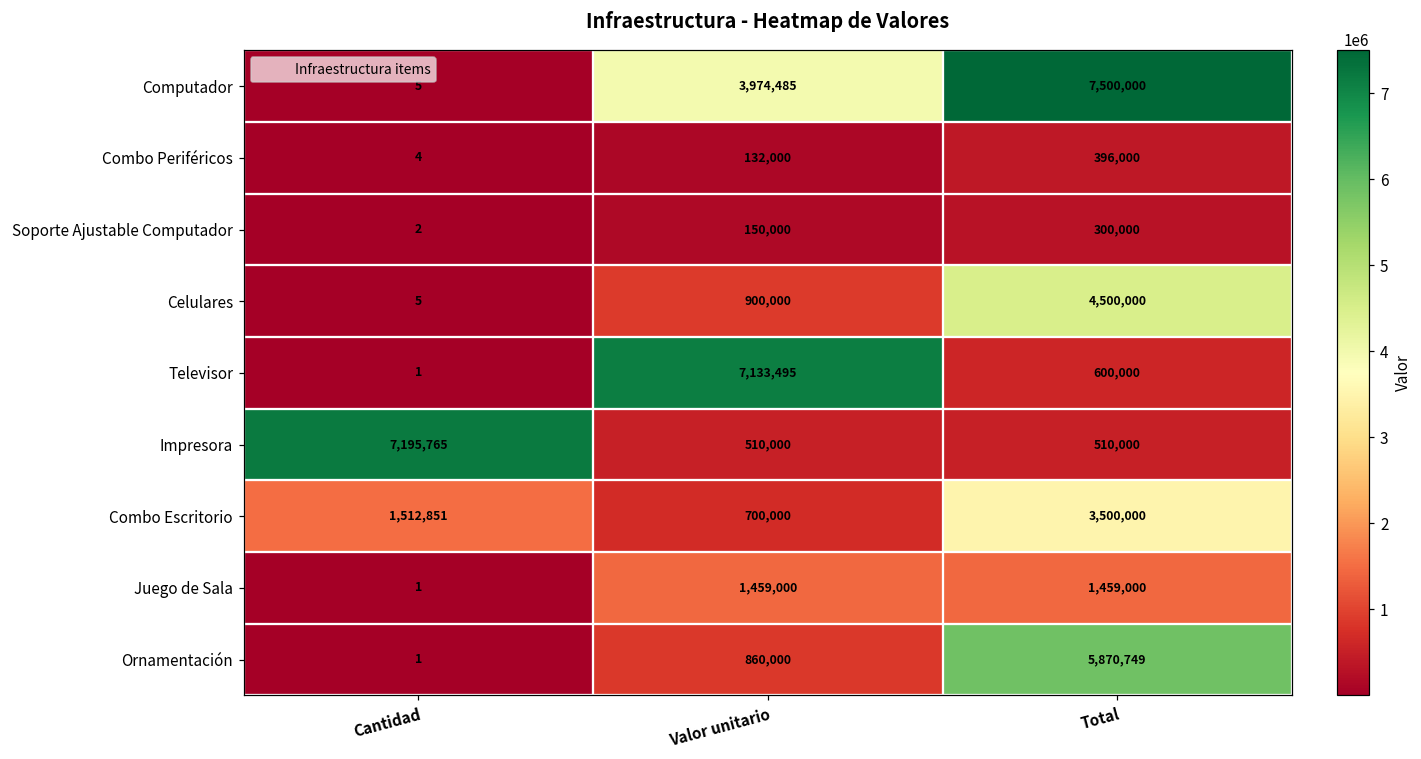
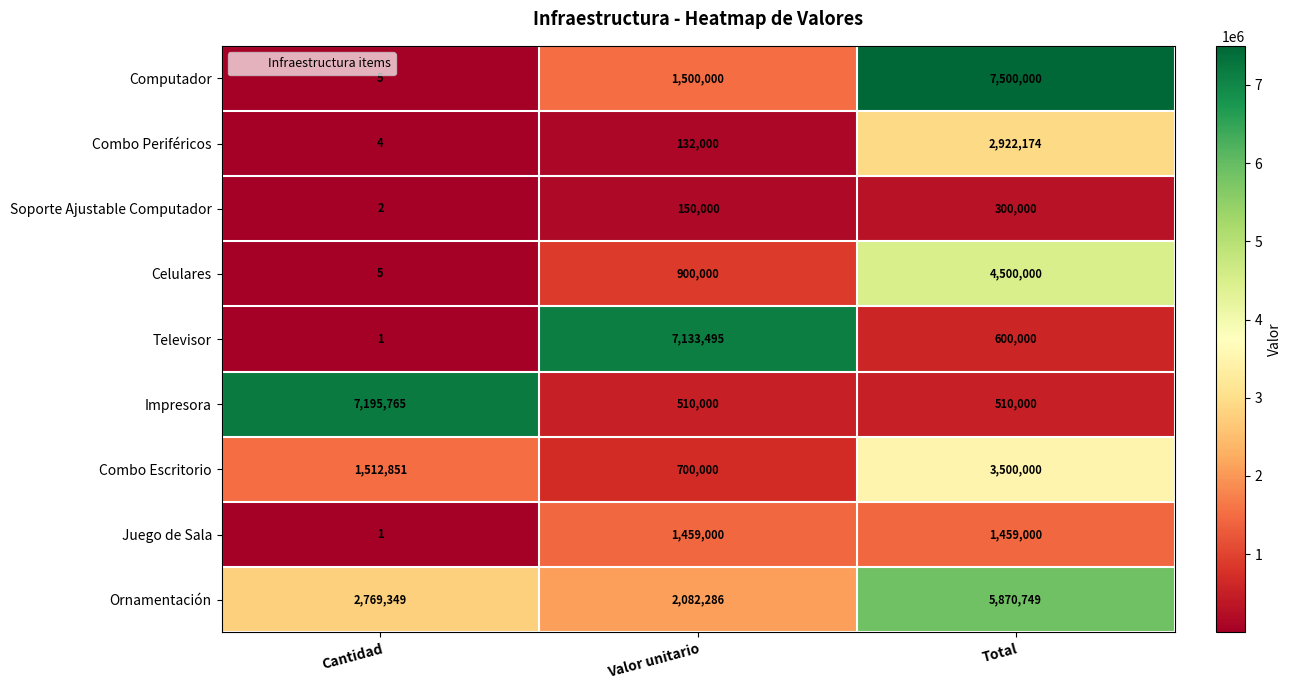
Computador, Valor unitario: 3,974,485 -> 1,500,000
Combo Periféricos, Total: 396,000 -> 2,922,174
Ornamentación, Cantidad: 1 -> 2,769,349
Ornamentación, Valor unitario: 860,000 -> 2,082,286
